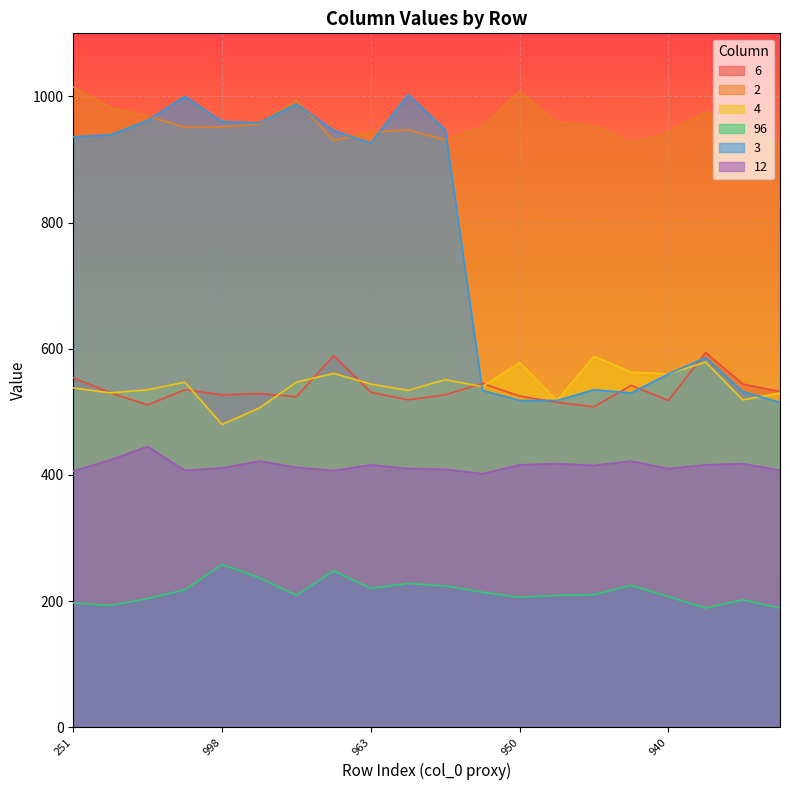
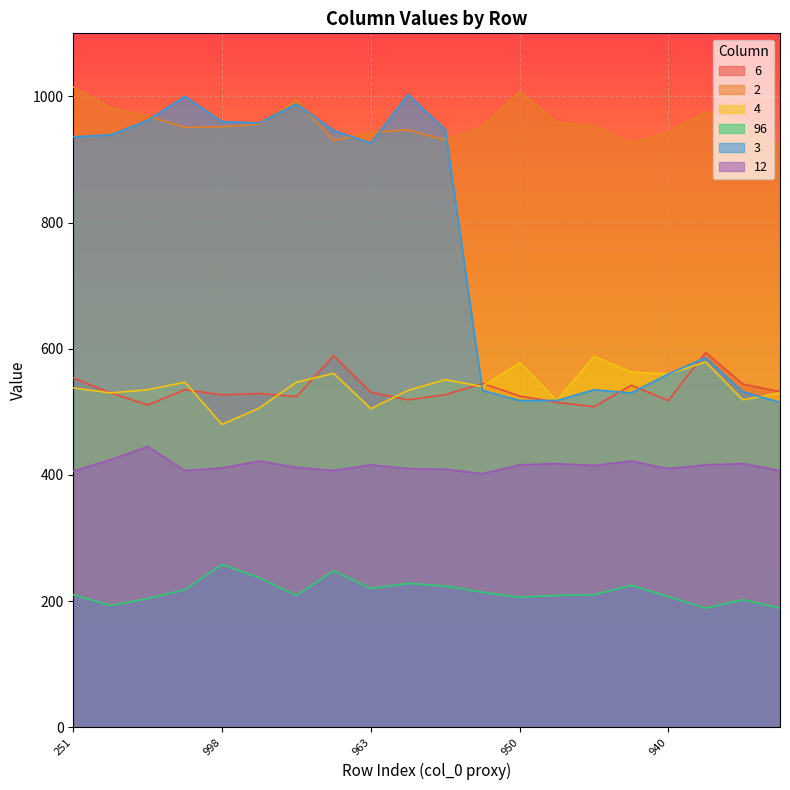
96, 251: 200 -> 210
4, 963: 540 -> 510
